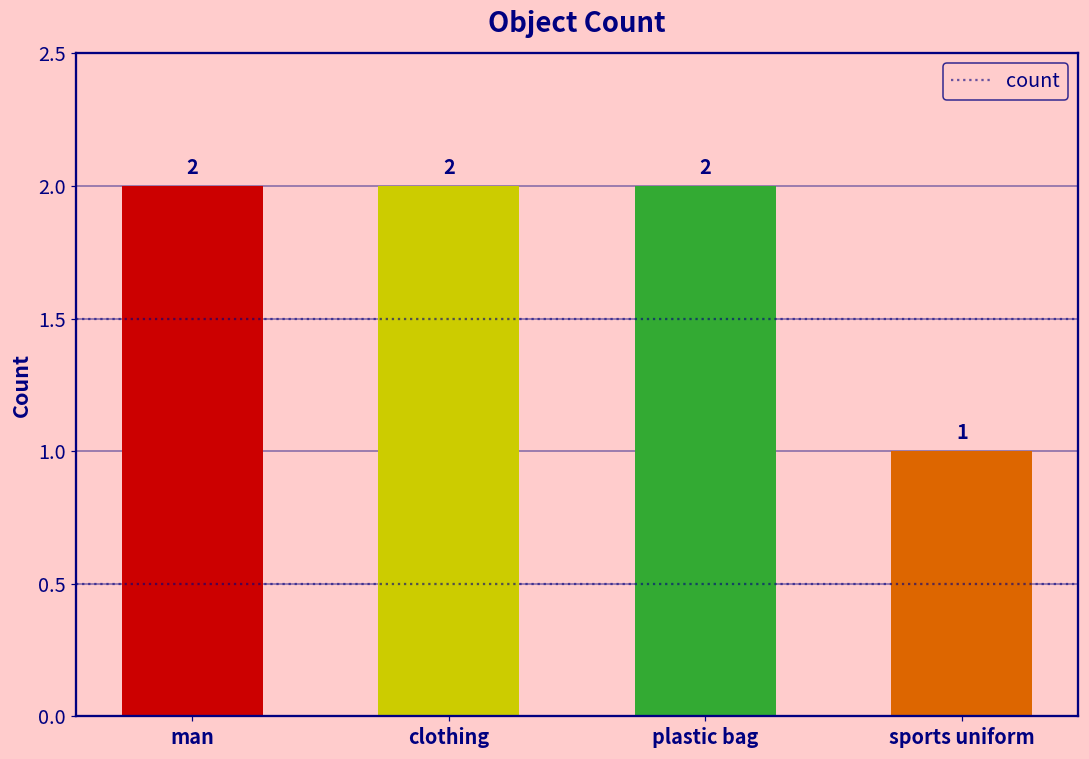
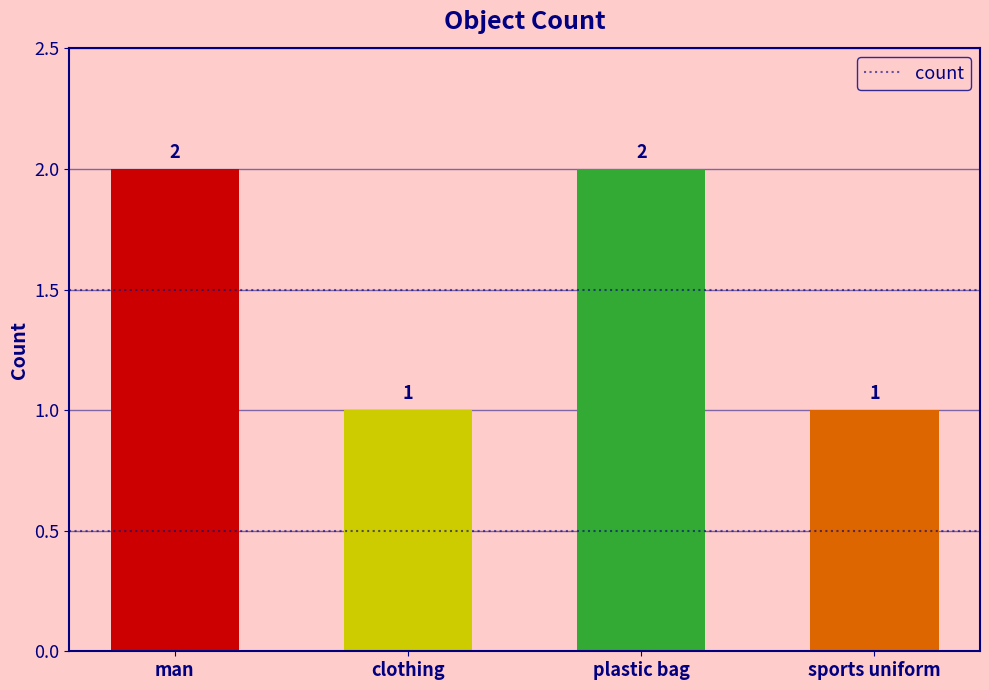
clothing: 2 -> 1
